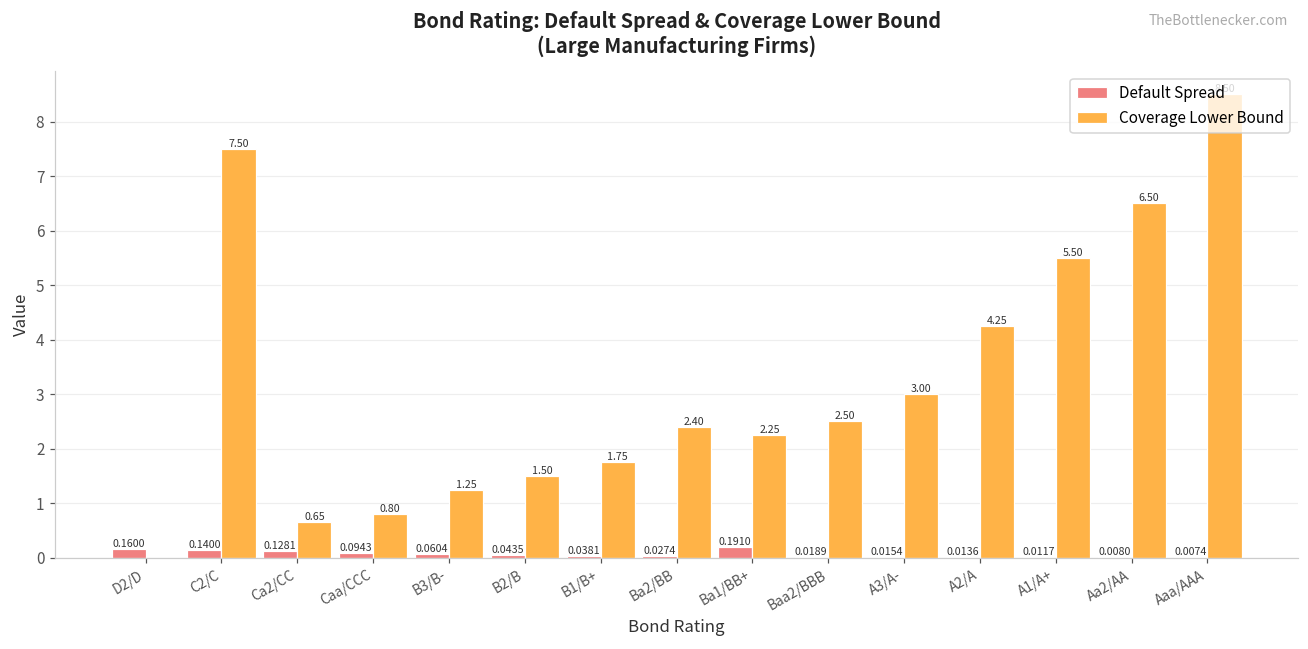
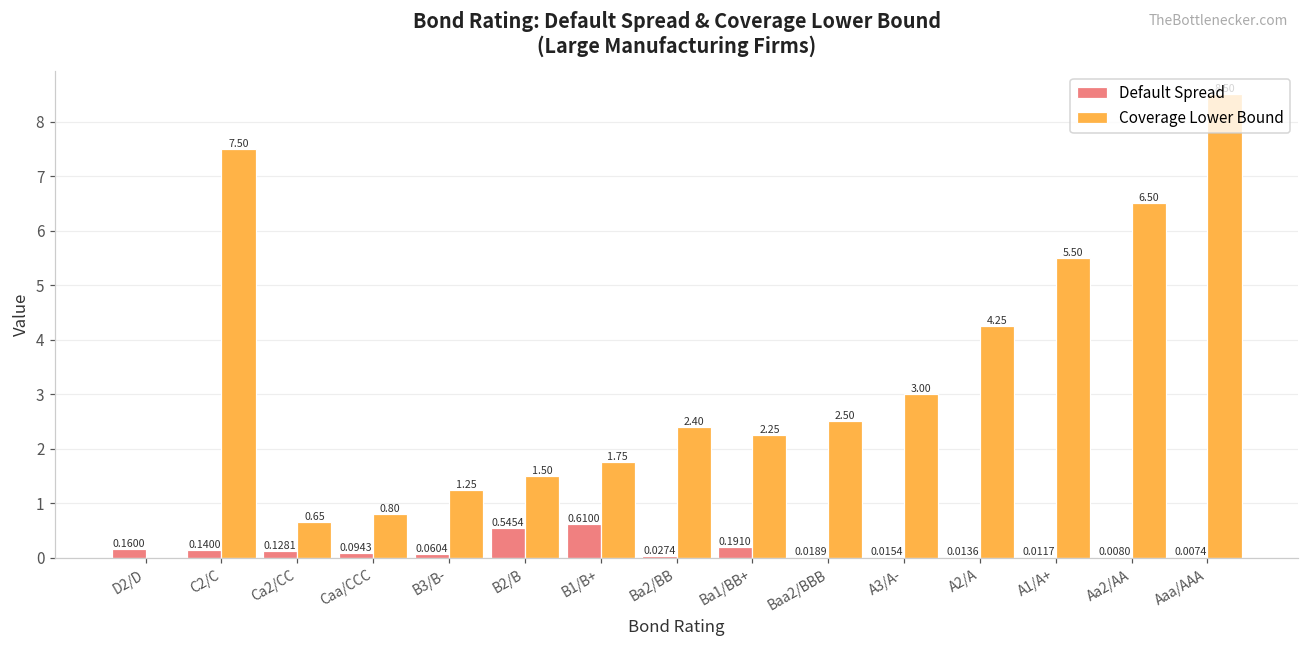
Default Spread, B2/B: 0.0435 -> 0.5454
Default Spread, B1/B+: 0.0381 -> 0.6100
